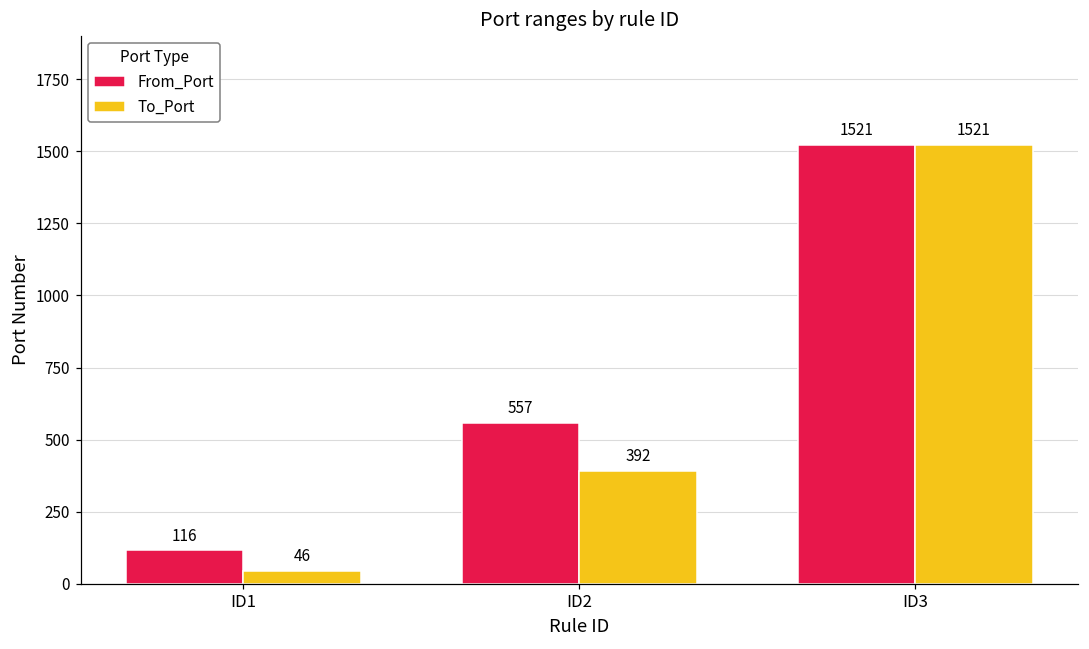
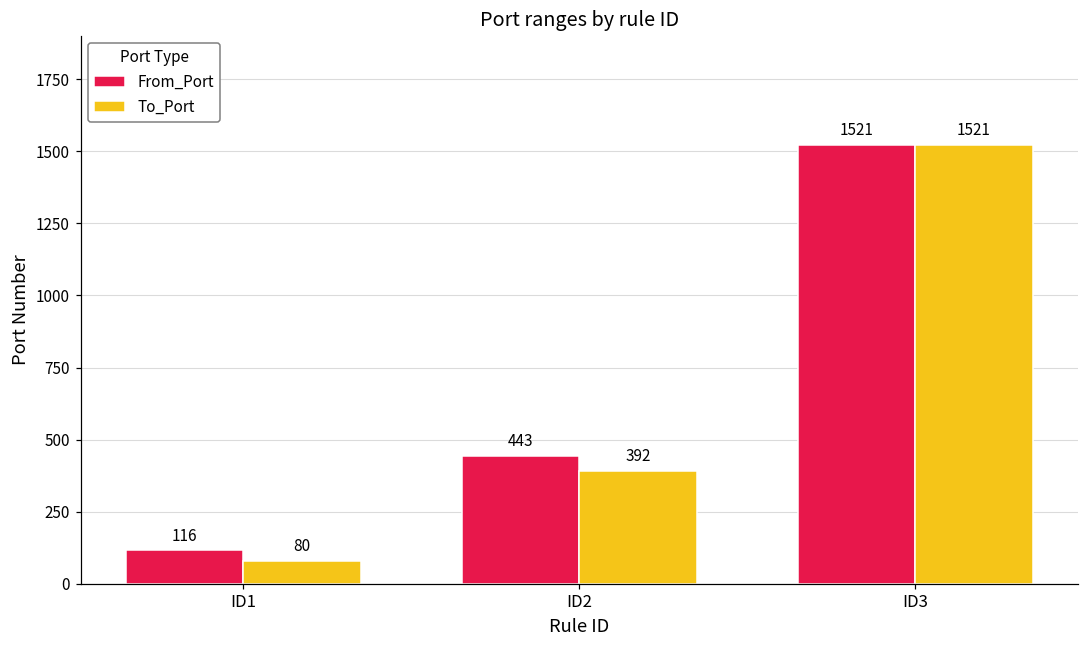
To_Port, ID1: 46 -> 80
From_Port, ID2: 557 -> 443
